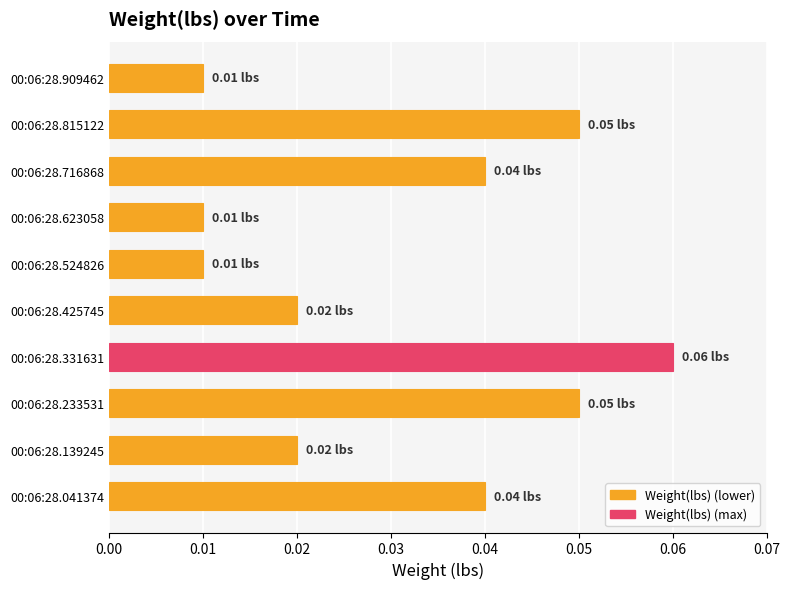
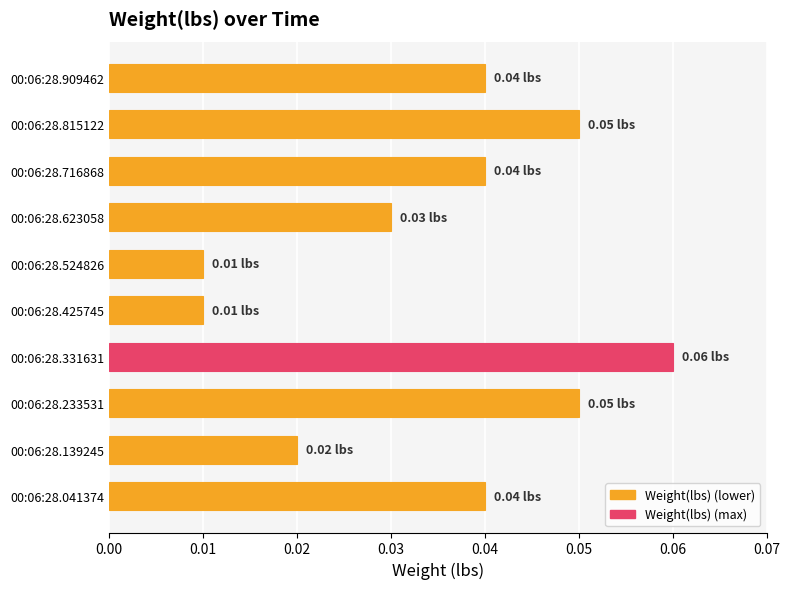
00:06:28.909462: 0.01 -> 0.04
00:06:28.623058: 0.01 -> 0.03
00:06:28.425745: 0.02 -> 0.01
